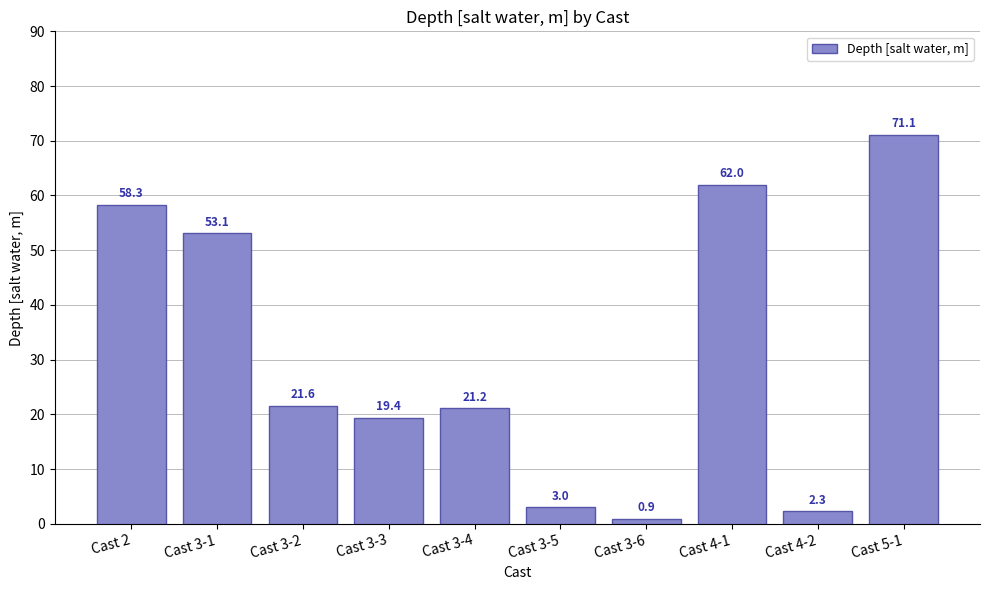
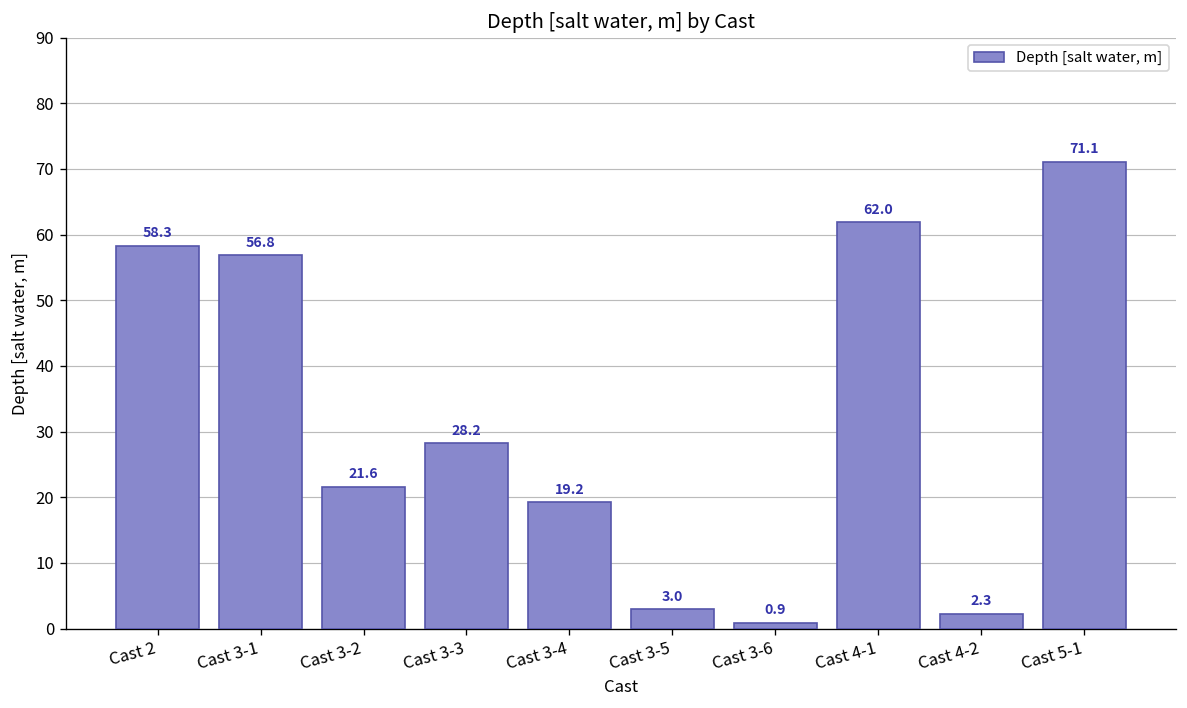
Cast 3-1: 53.1 -> 56.8
Cast 3-3: 19.4 -> 28.2
Cast 3-4: 21.2 -> 19.2
